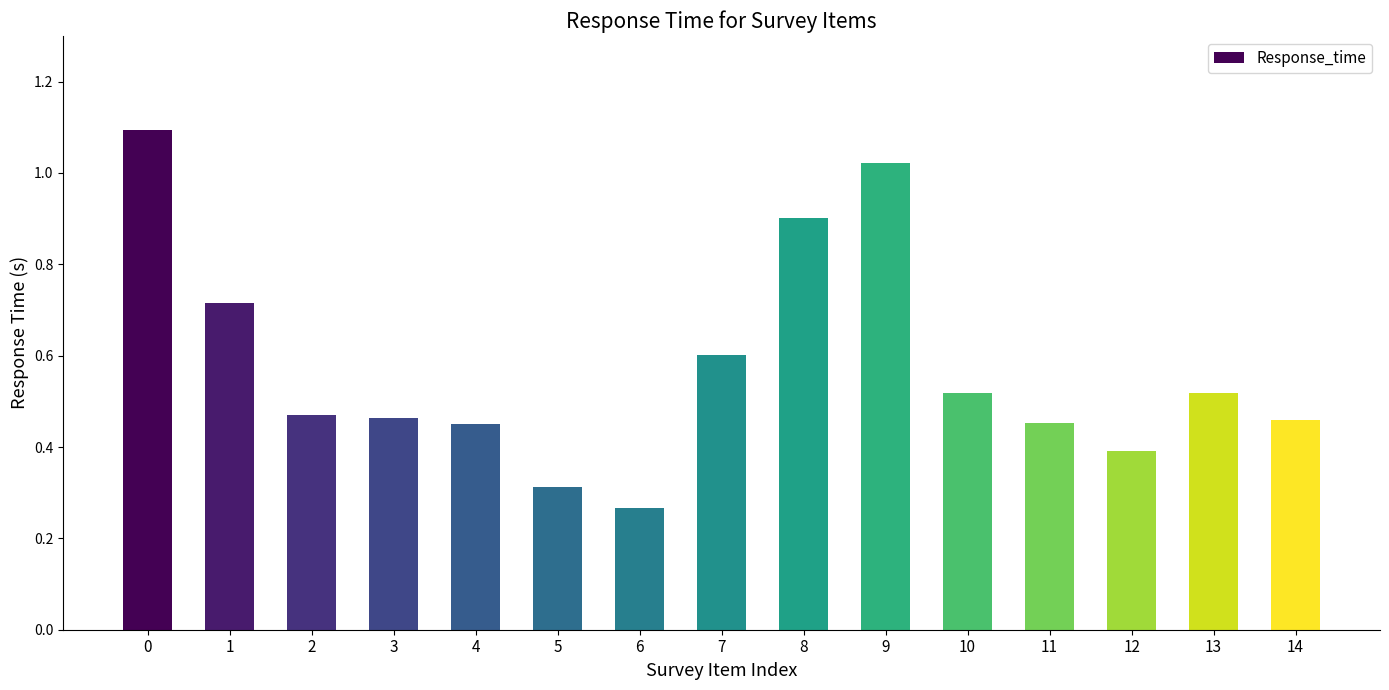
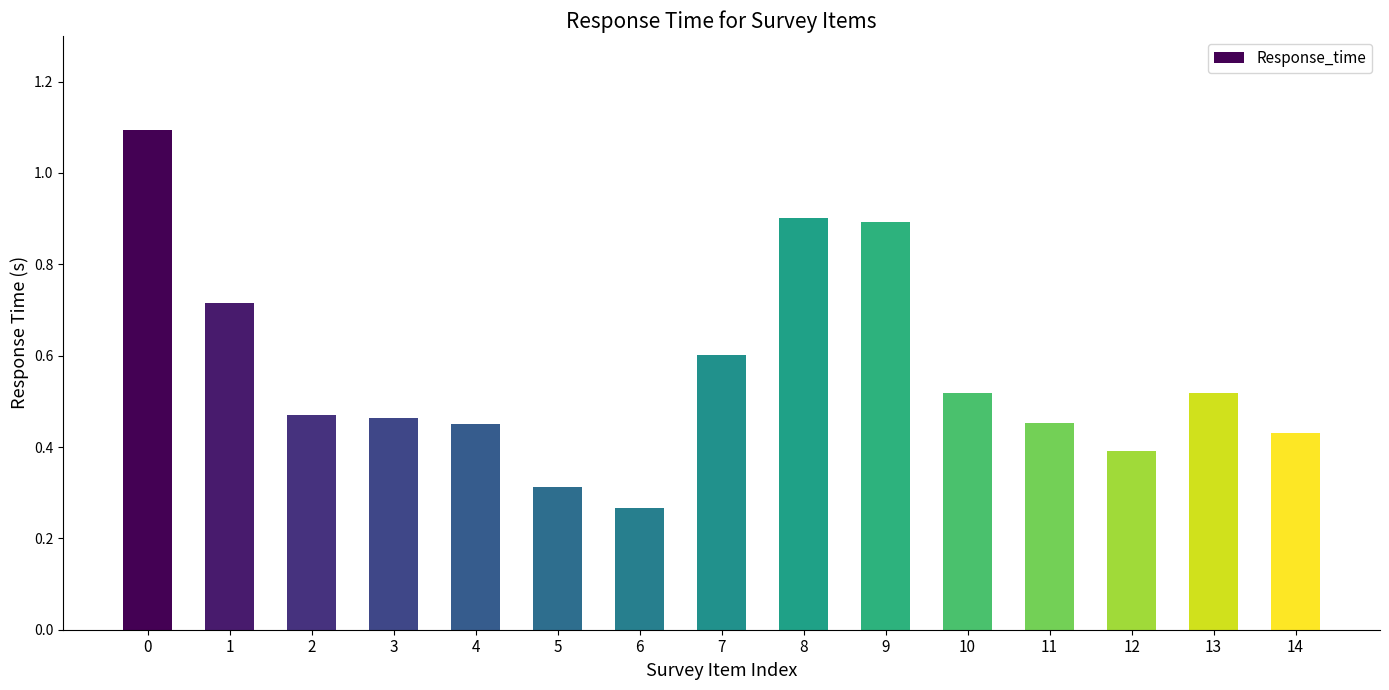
9: 1.02 -> 0.89
14: 0.46 -> 0.43
